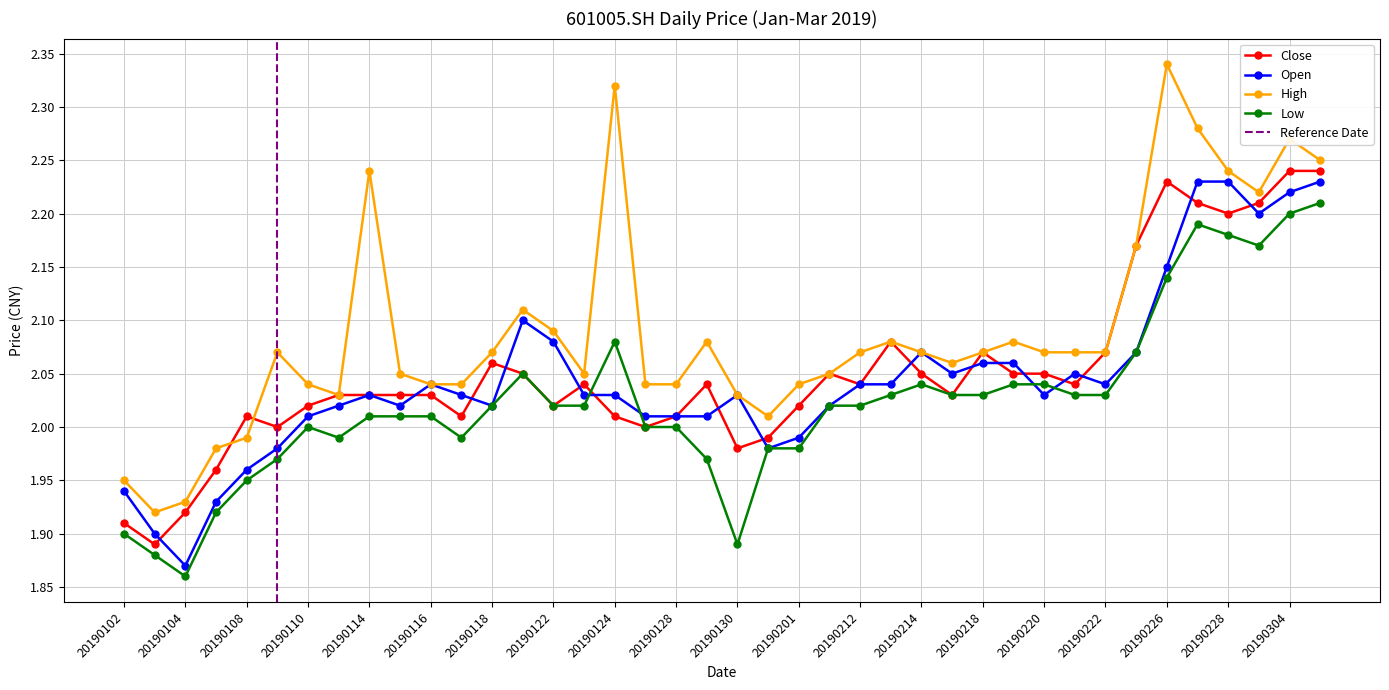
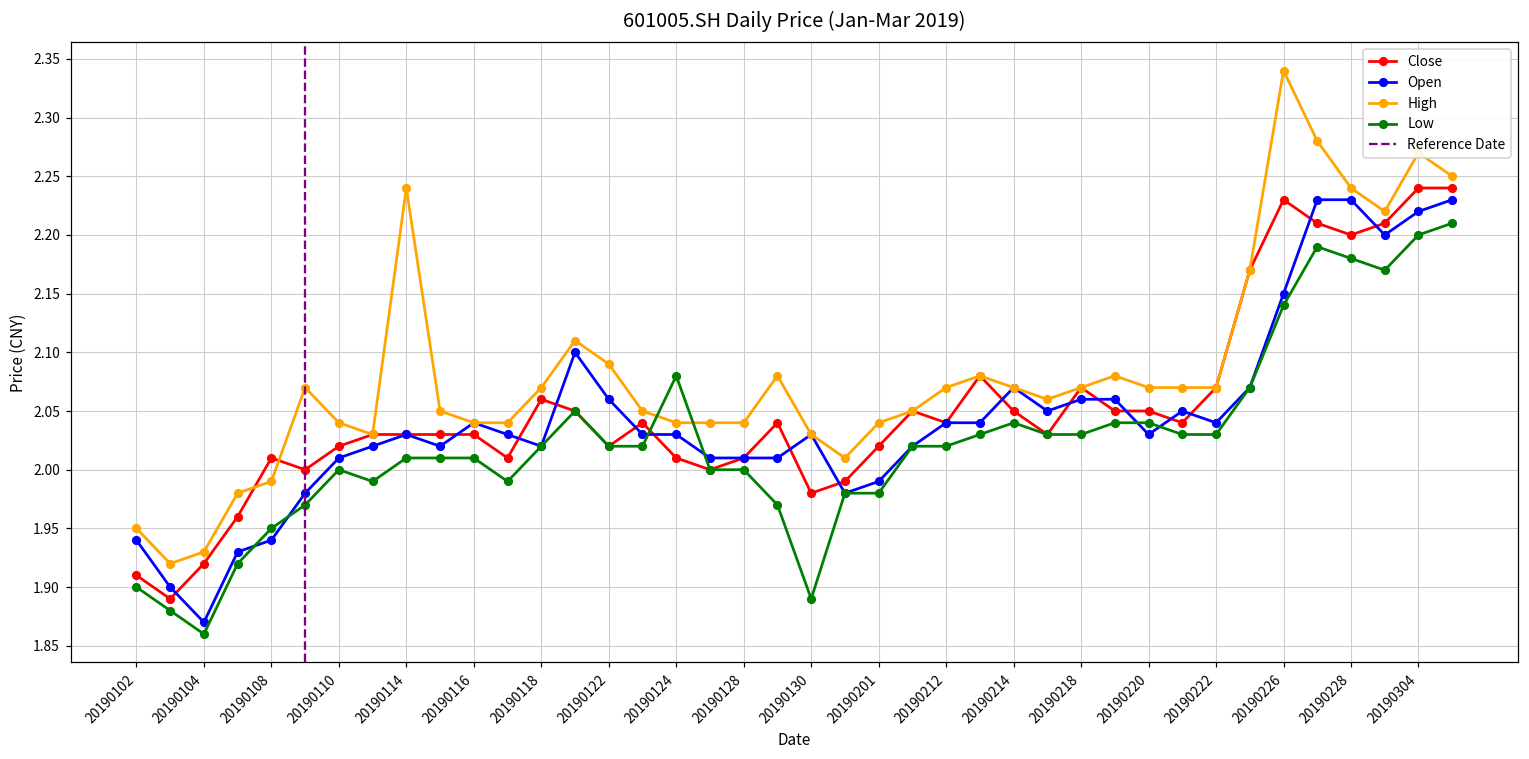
Open, 20190108: 1.96 -> 1.94
Open, 20190122: 2.08 -> 2.06
High, 20190124: 2.32 -> 2.04
